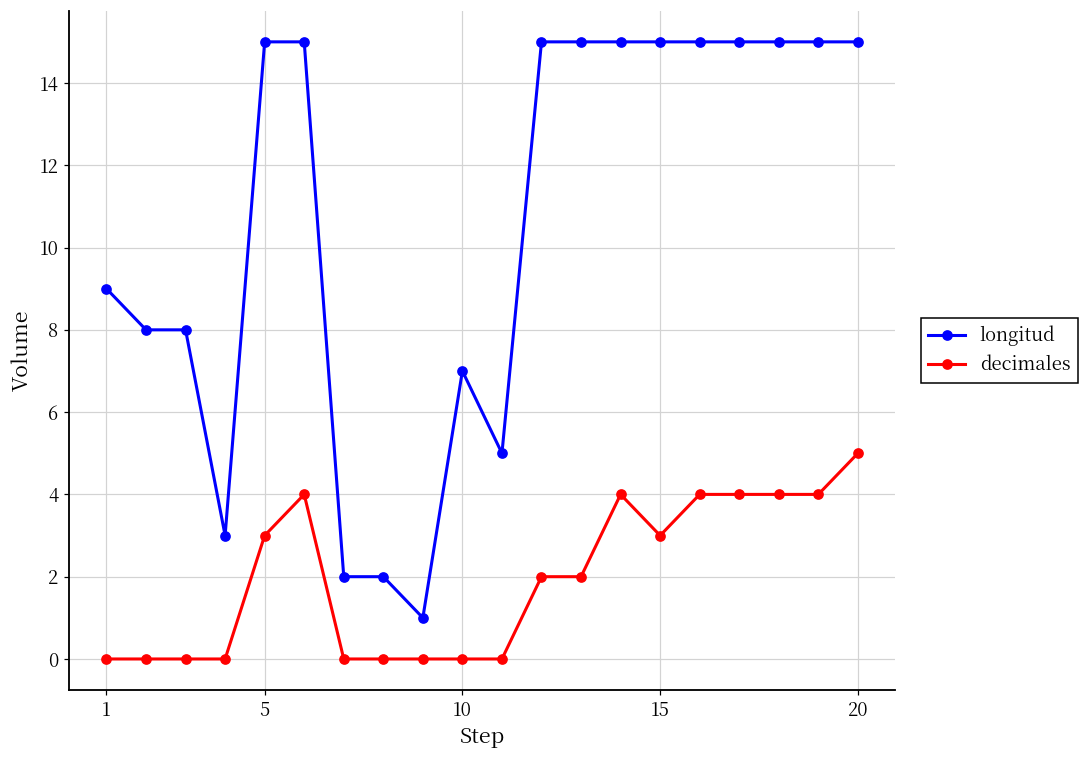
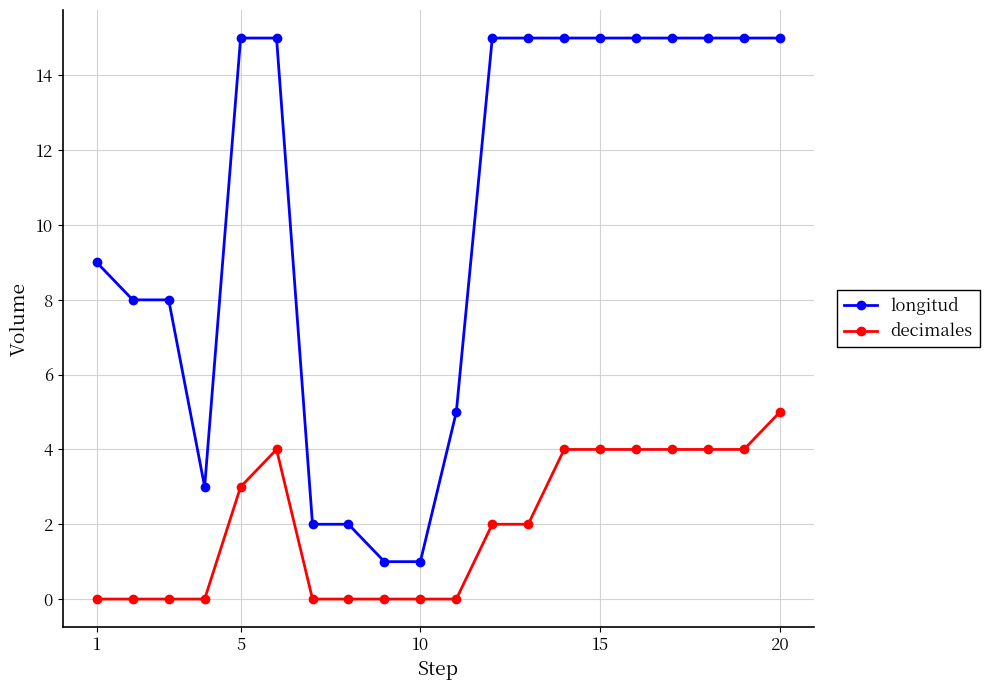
longitud, 10: 7 -> 1
decimales, 15: 3 -> 4
